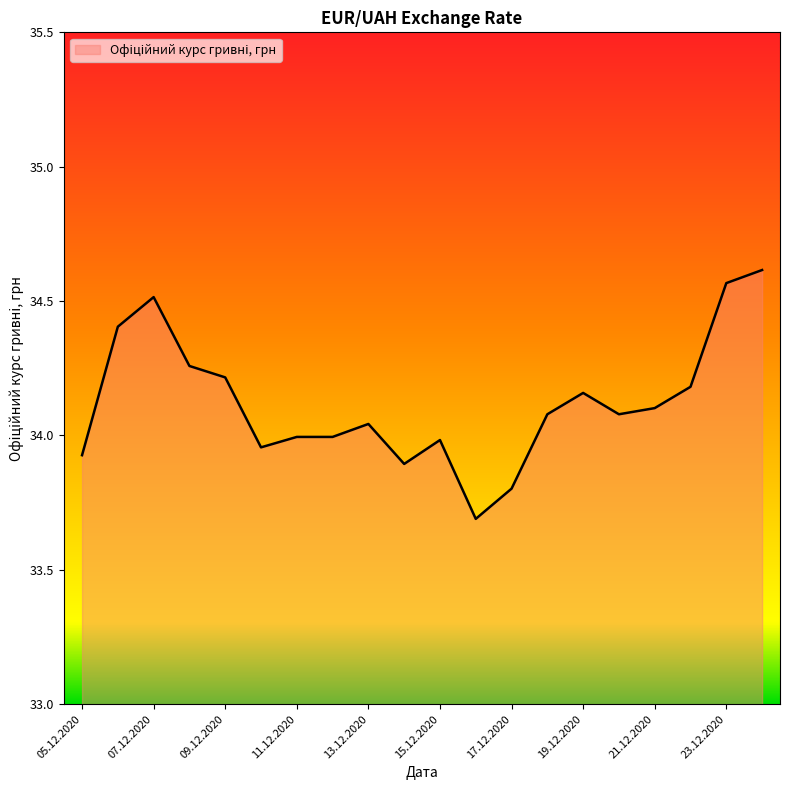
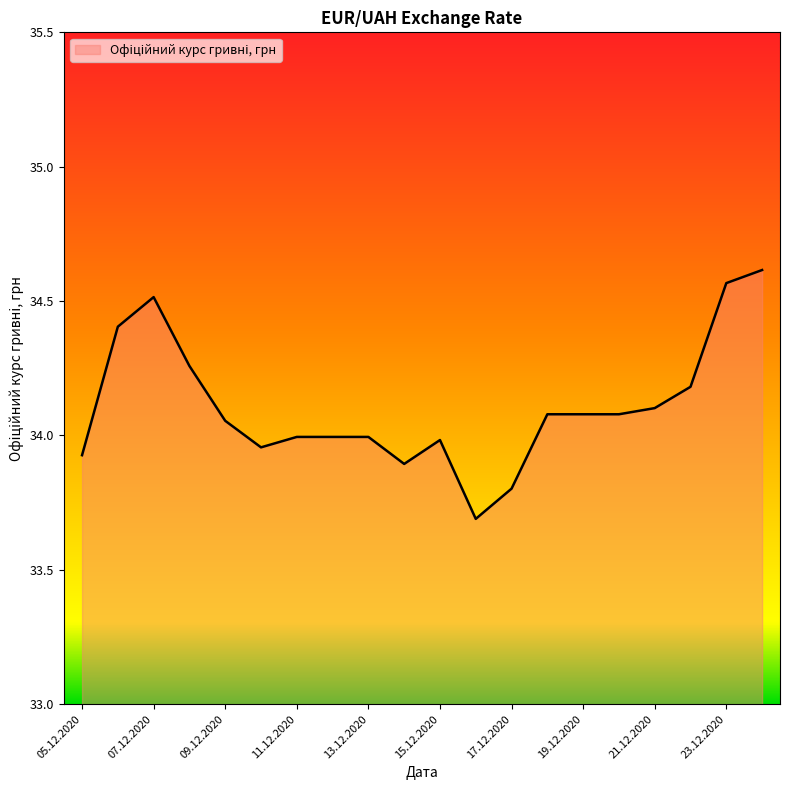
09.12.2020: 34.22 -> 34.05
13.12.2020: 34.04 -> 33.99
19.12.2020: 34.16 -> 34.08
